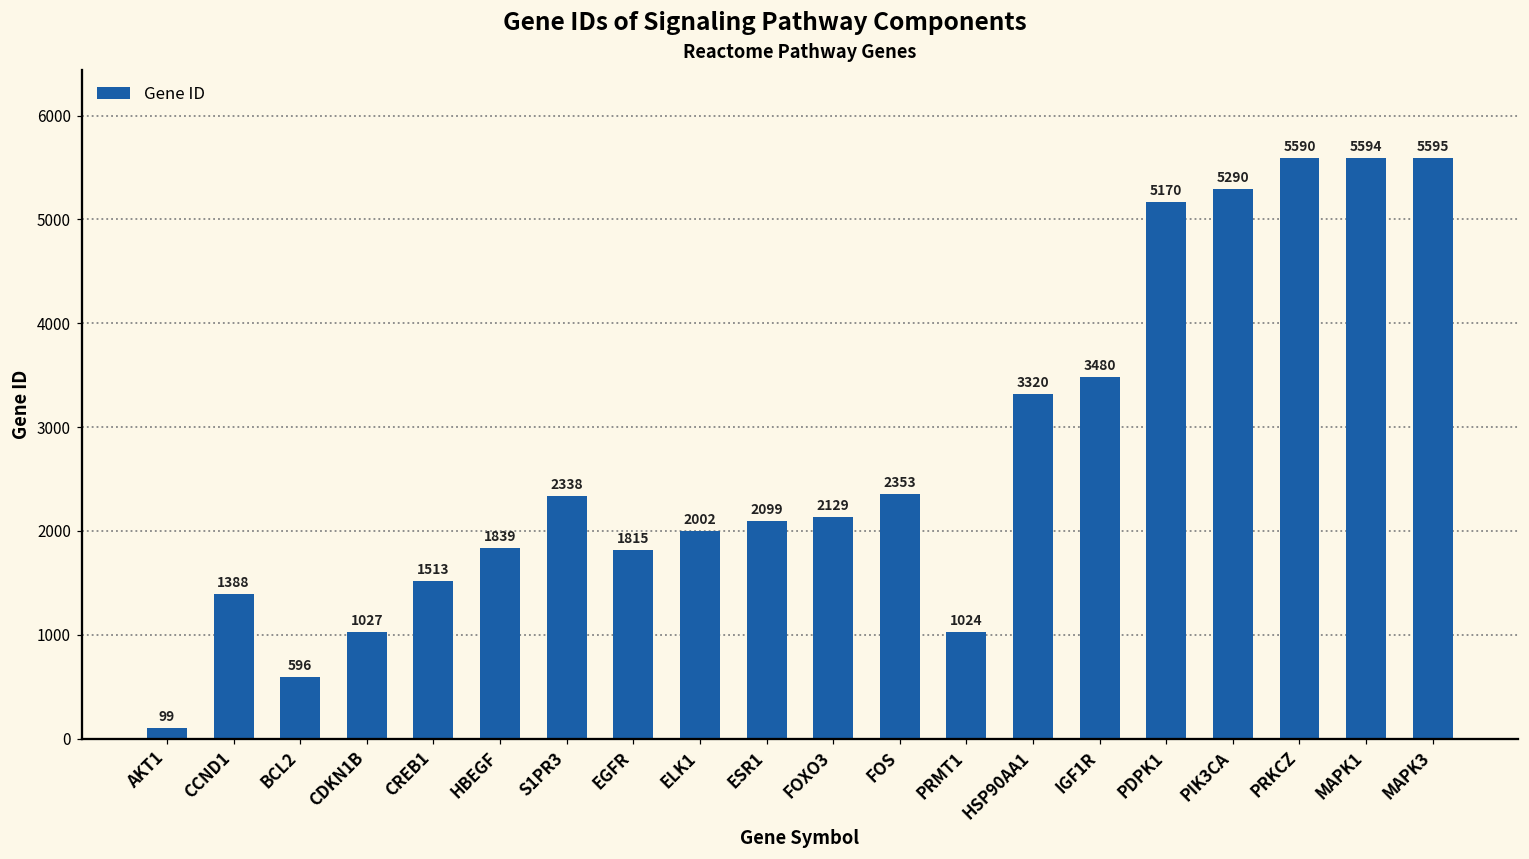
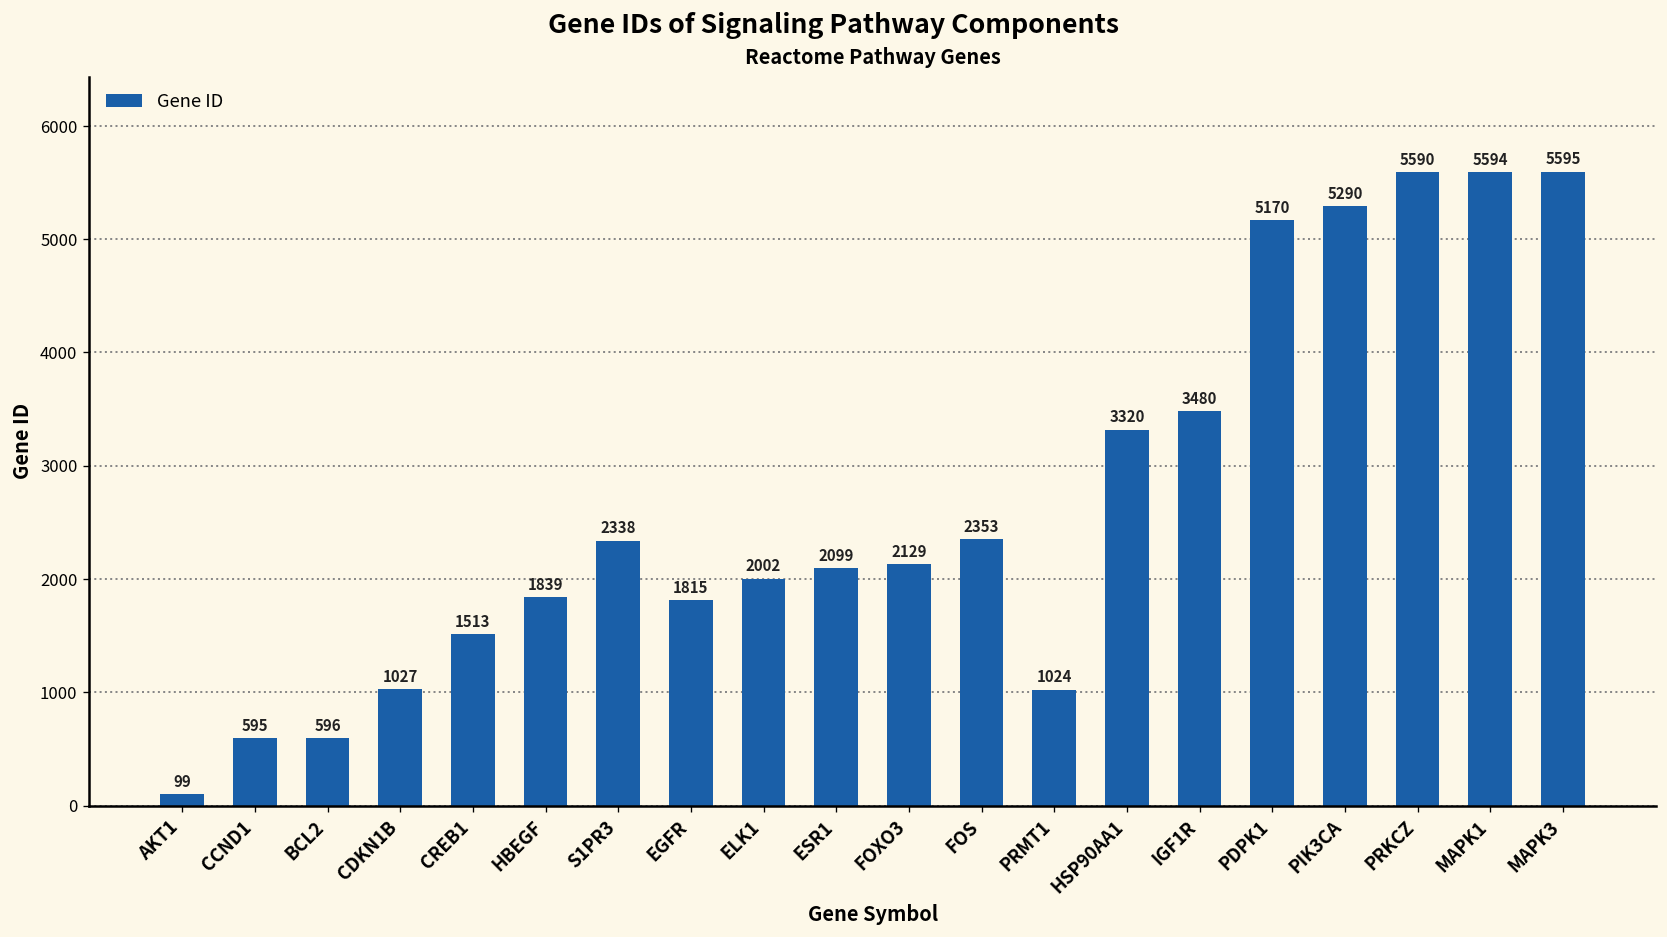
CCND1: 1388 -> 595
